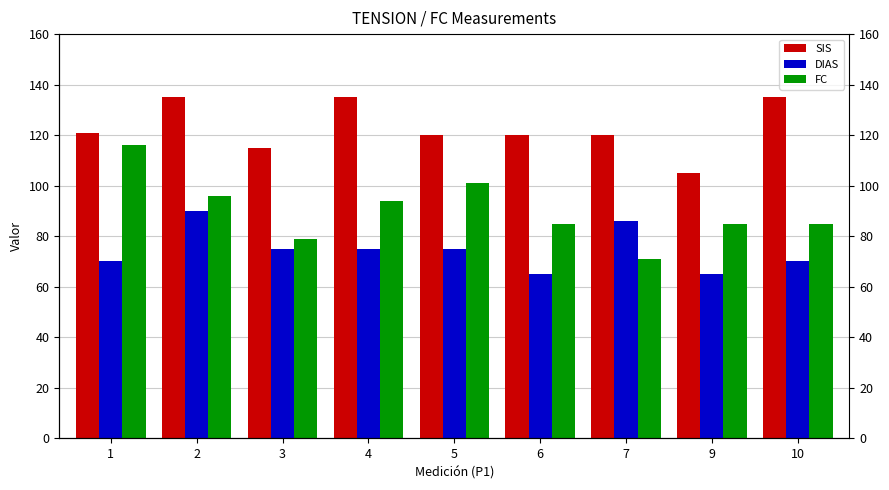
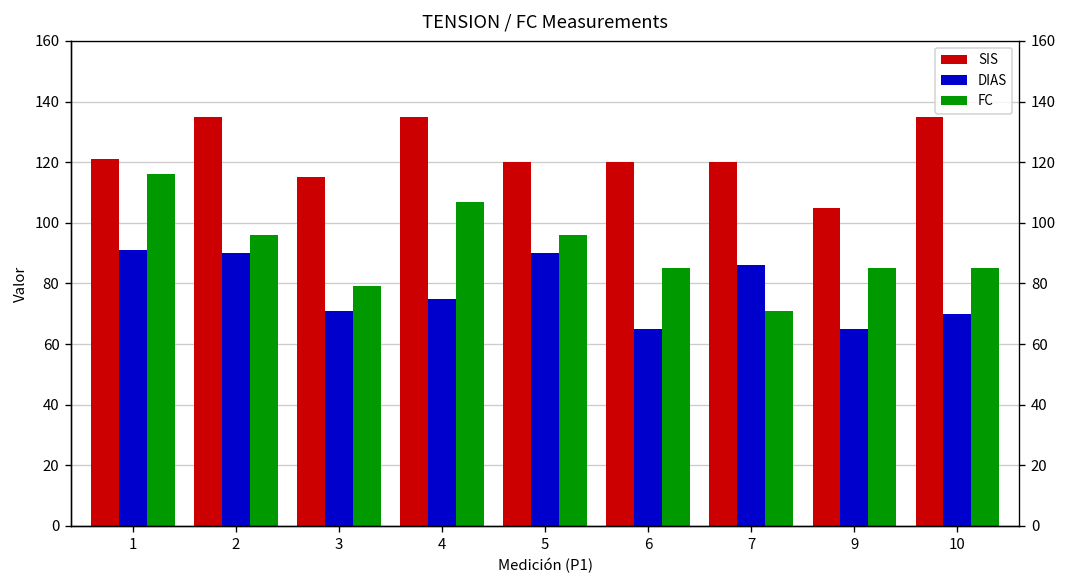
DIAS, 1: 70 -> 91
DIAS, 3: 75 -> 71
FC, 4: 94 -> 107
DIAS, 5: 75 -> 90
FC, 5: 101 -> 96
